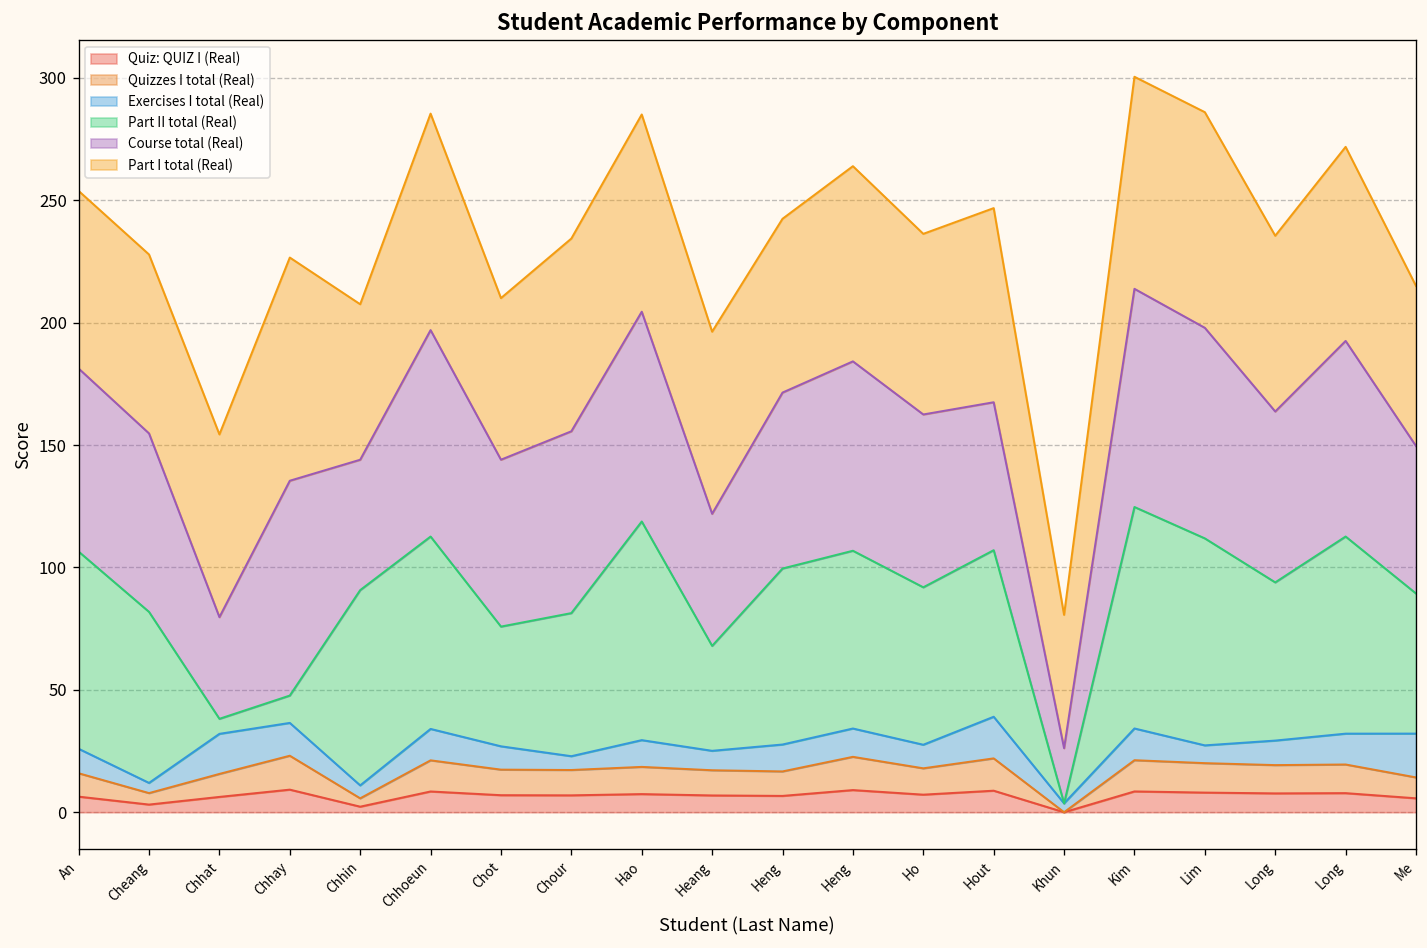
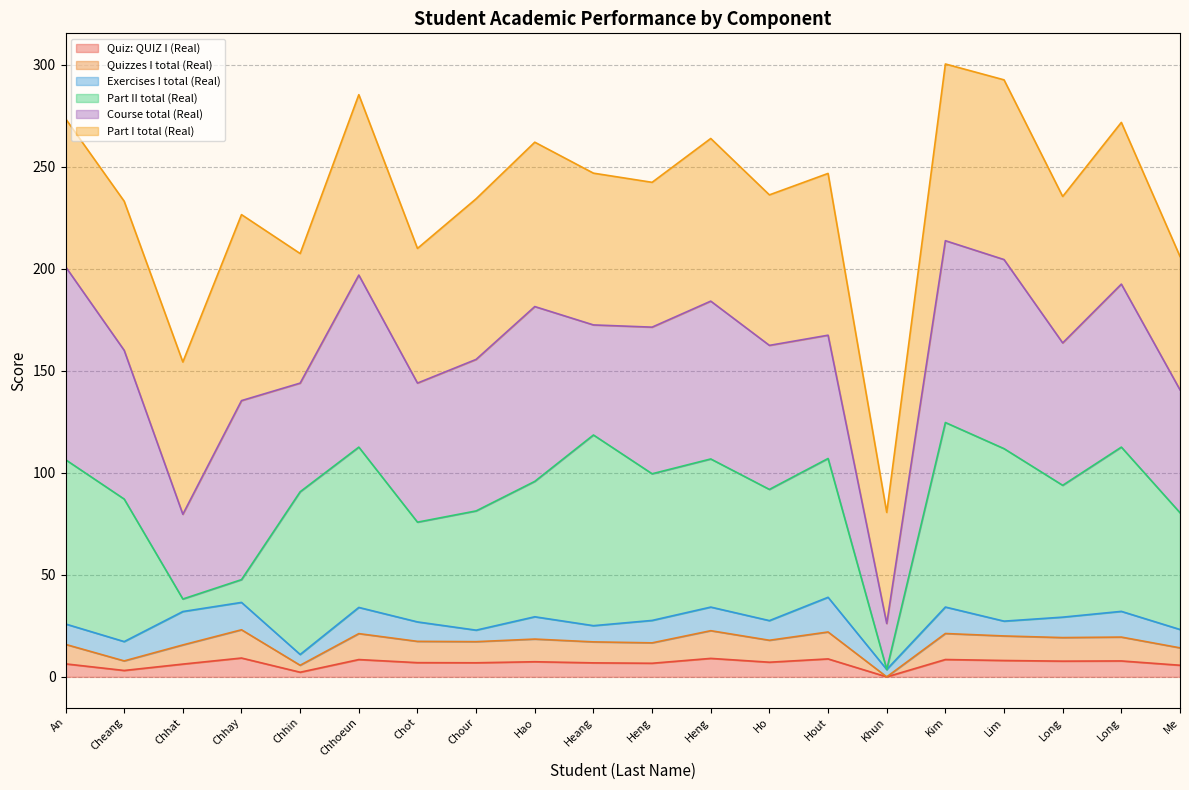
Course total (Real), An: 75 -> 95
Exercises I total (Real), Cheang: 4 -> 9
Part II total (Real), Hao: 89 -> 66
Part II total (Real), Heang: 43 -> 93
Course total (Real), Lim: 86 -> 93
Exercises I total (Real), Me: 18 -> 9
